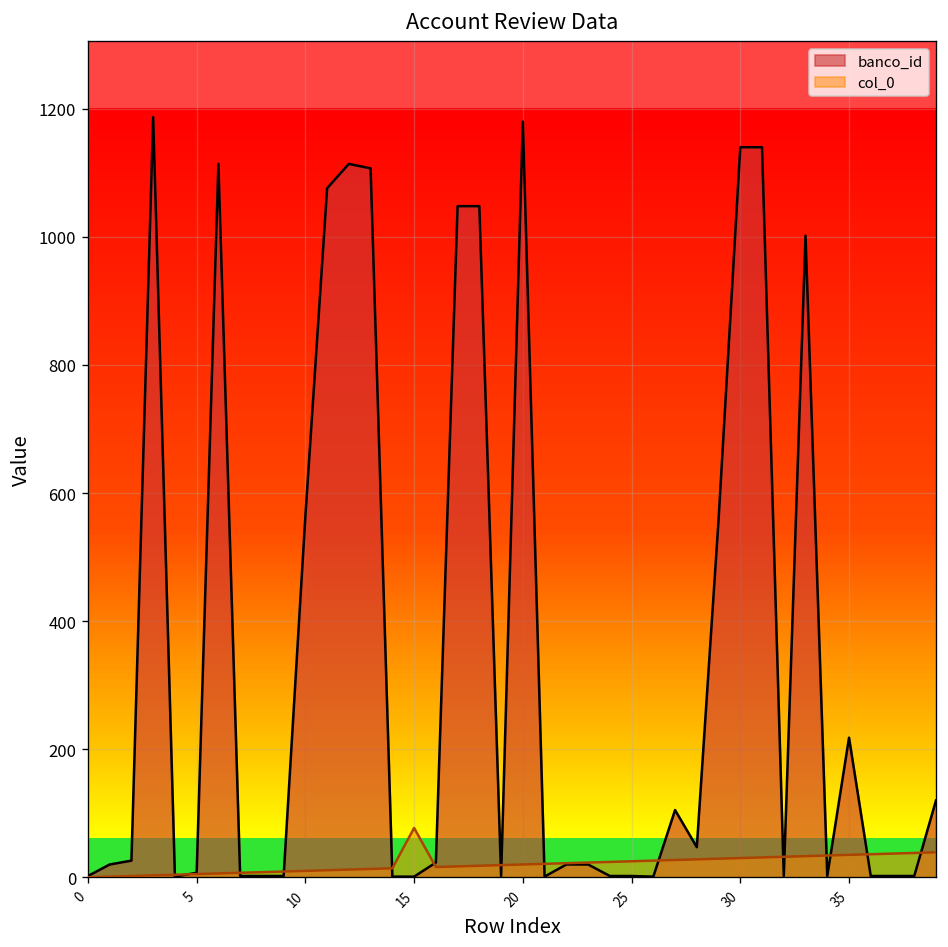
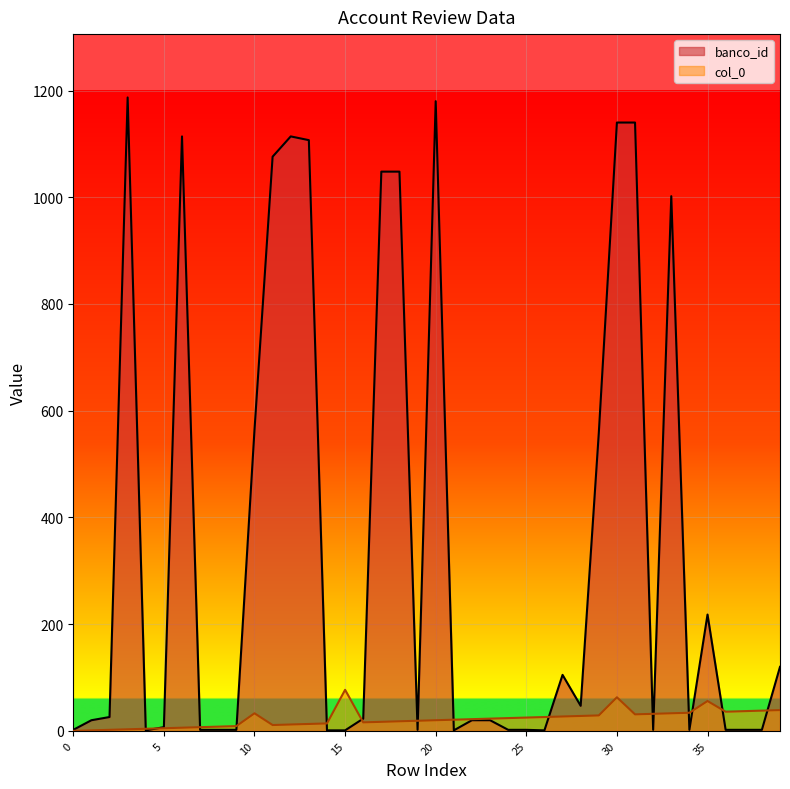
col_0, 10: 10 -> 30
col_0, 30: 30 -> 60
col_0, 35: 40 -> 60
